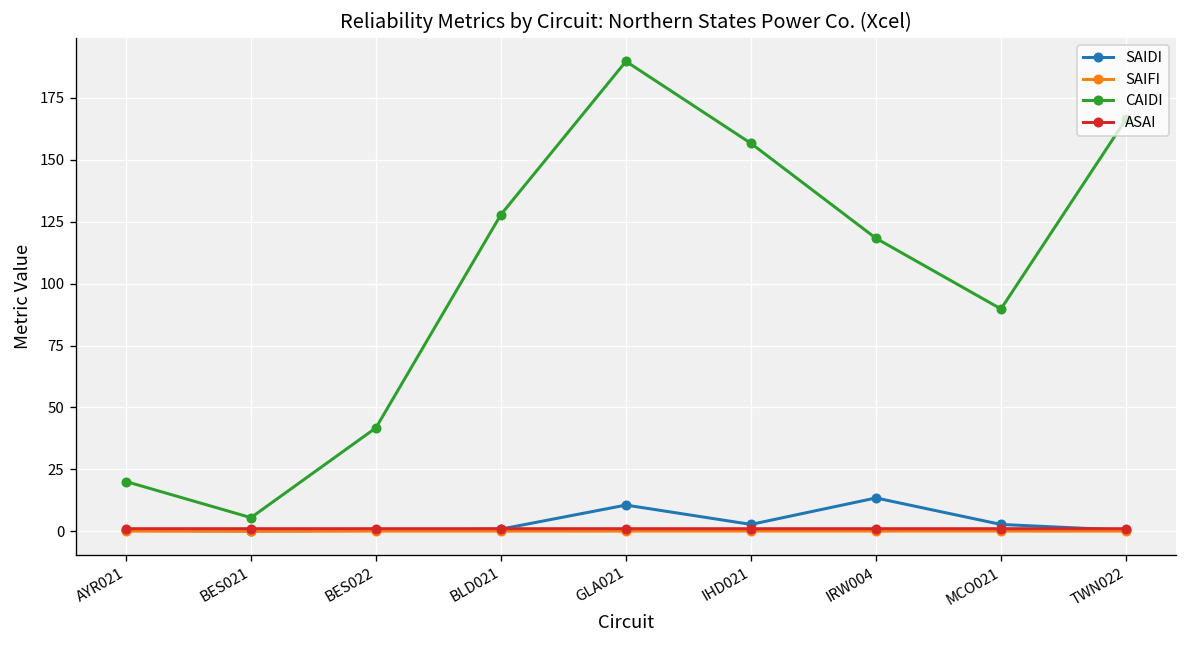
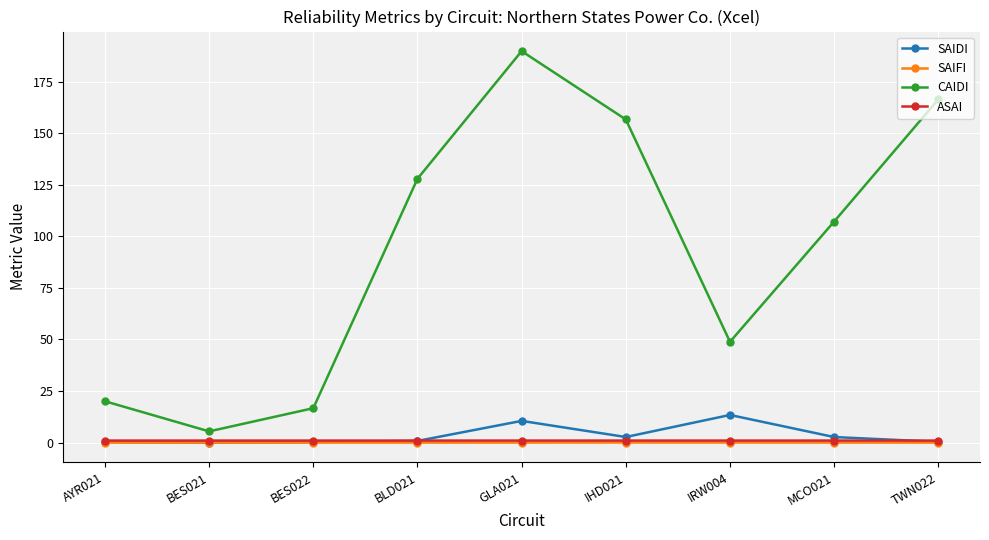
CAIDI, BES022: 42 -> 17
CAIDI, IRW004: 118 -> 49
CAIDI, MCO021: 90 -> 107
